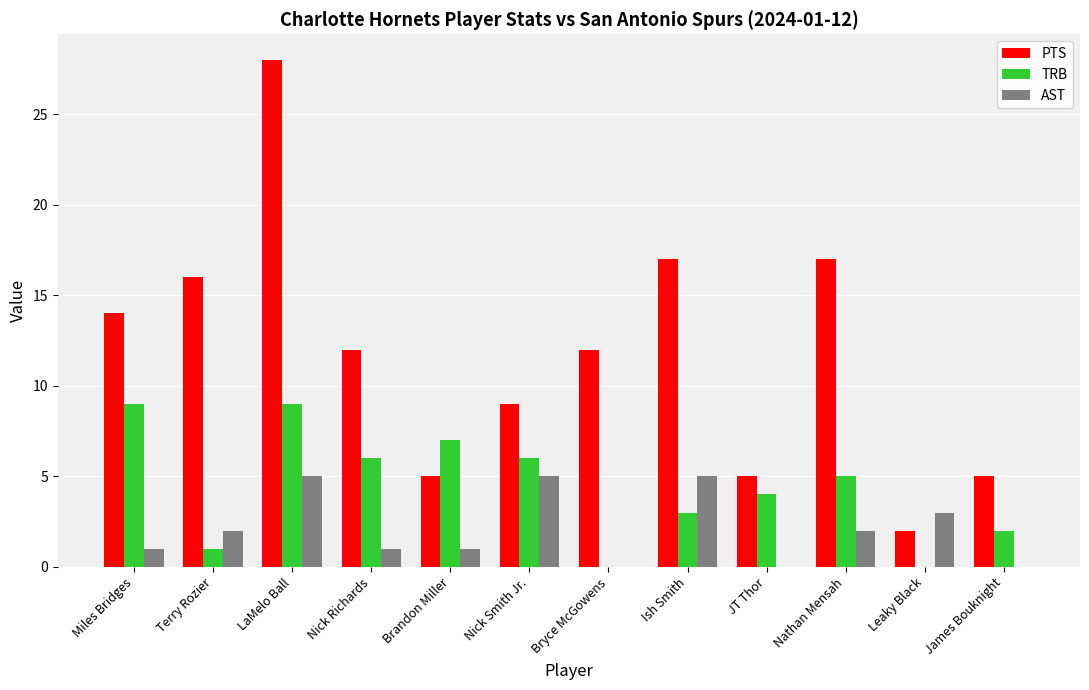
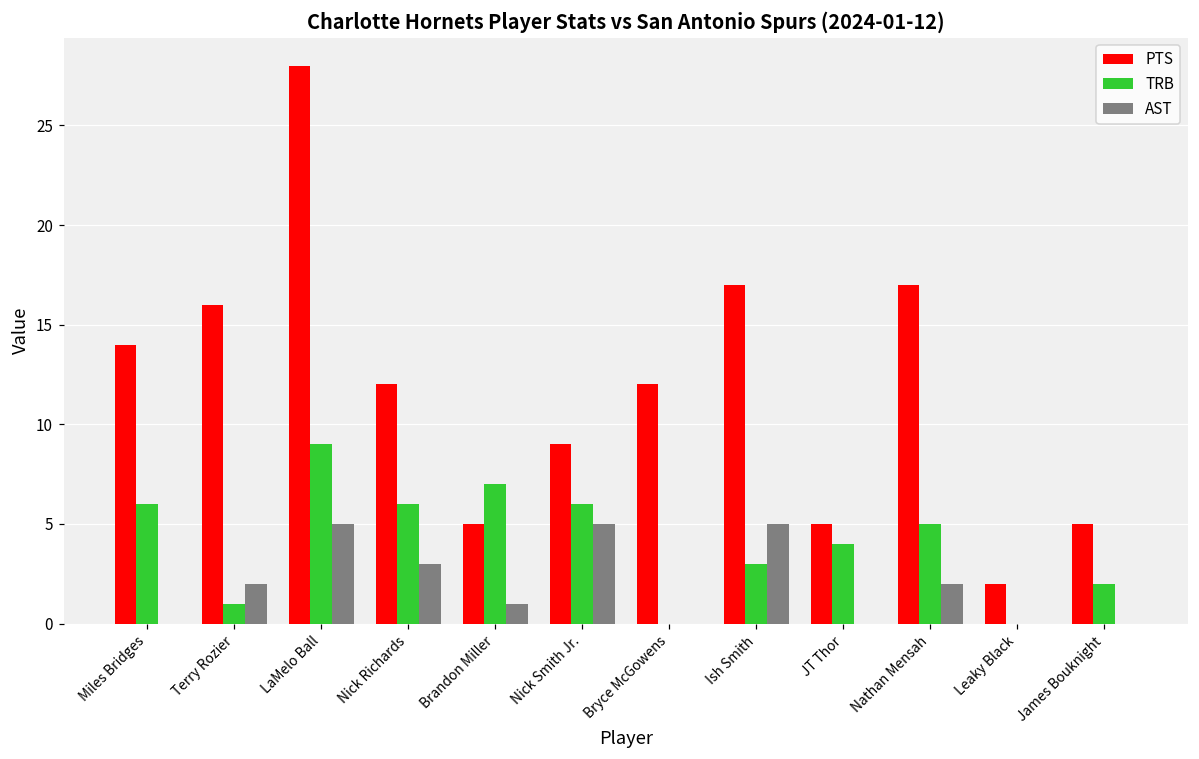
TRB, Miles Bridges: 9 -> 6
AST, Miles Bridges: 1 -> 0
AST, Nick Richards: 1 -> 3
AST, Leaky Black: 3 -> 0
